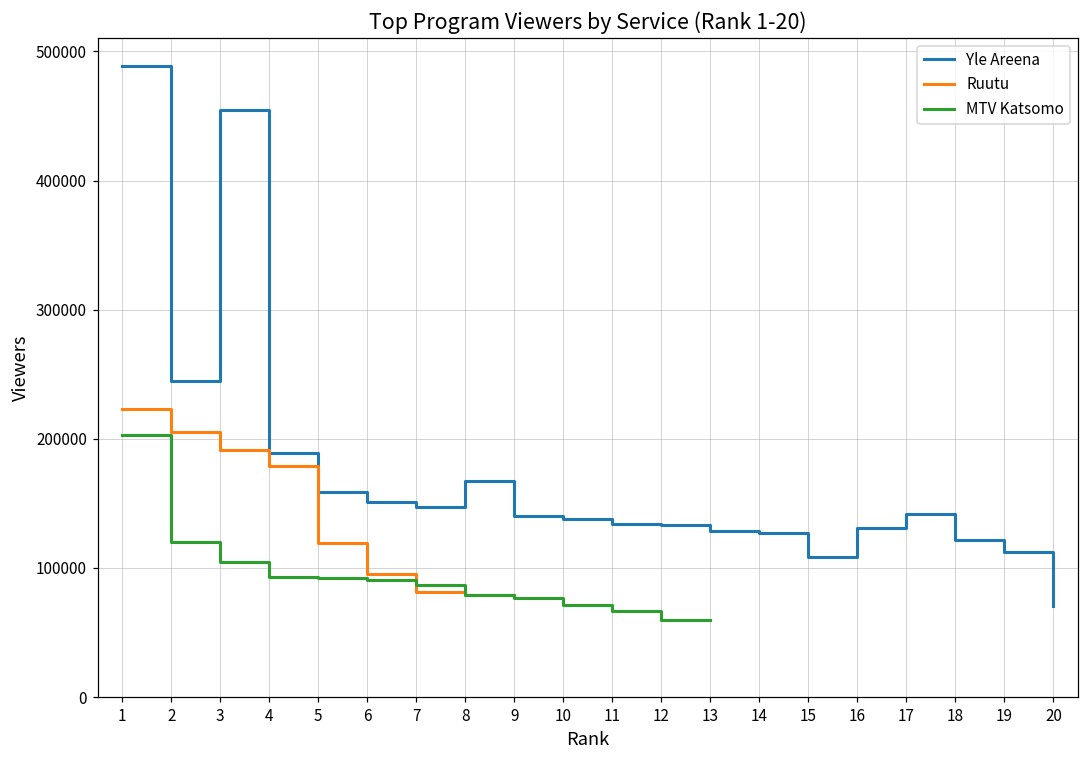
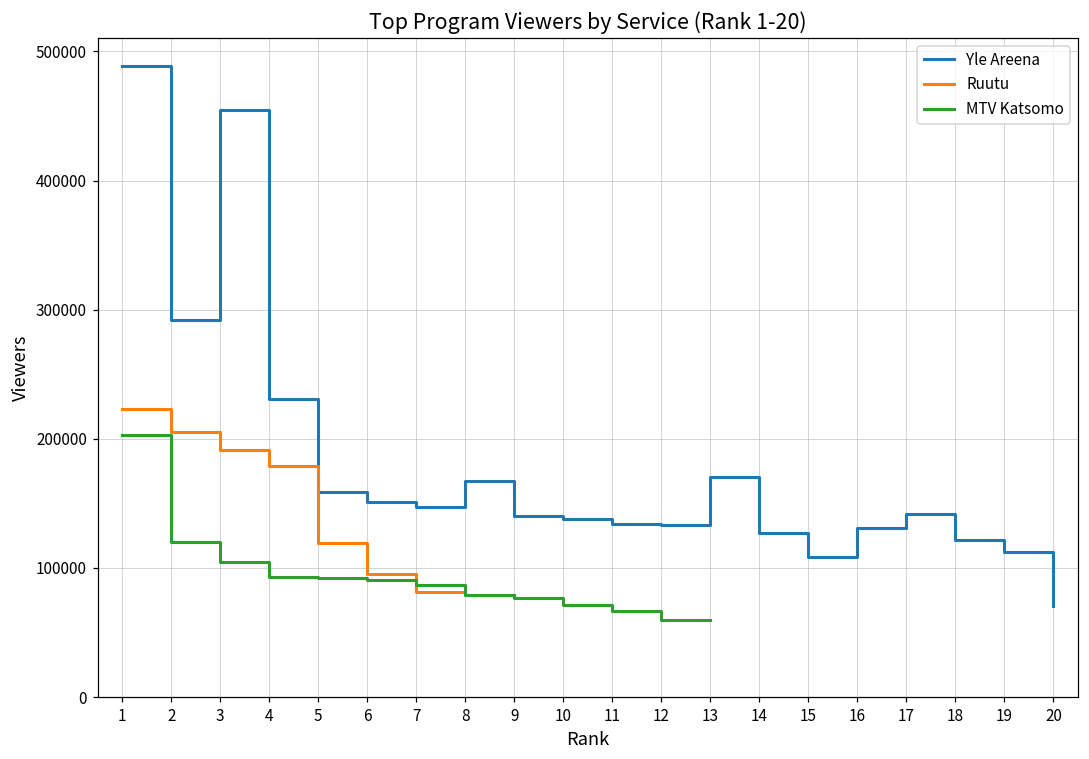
Yle Areena, 2: 245000 -> 292000
Yle Areena, 4: 189000 -> 231000
Yle Areena, 13: 129000 -> 171000
